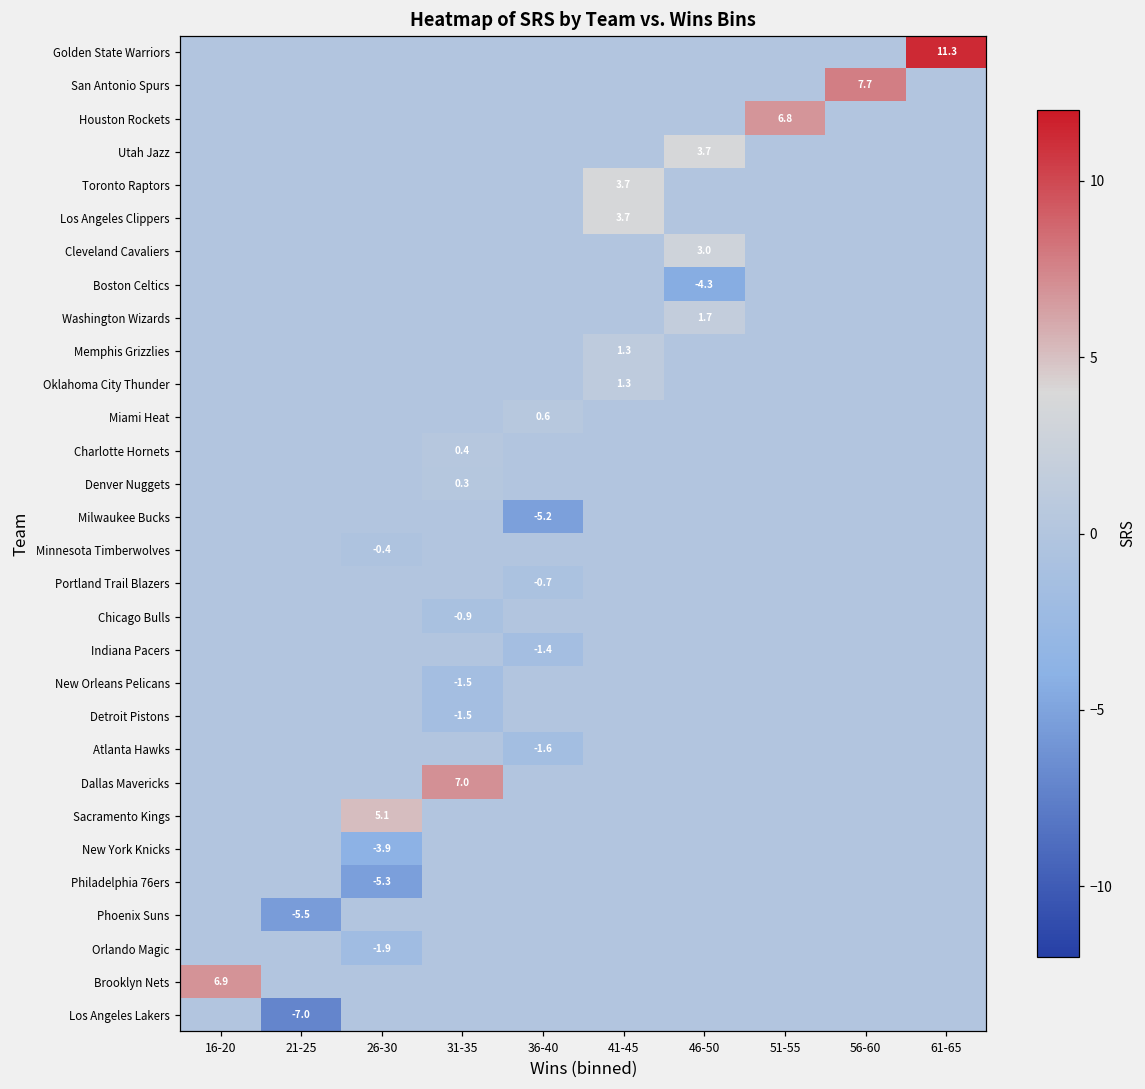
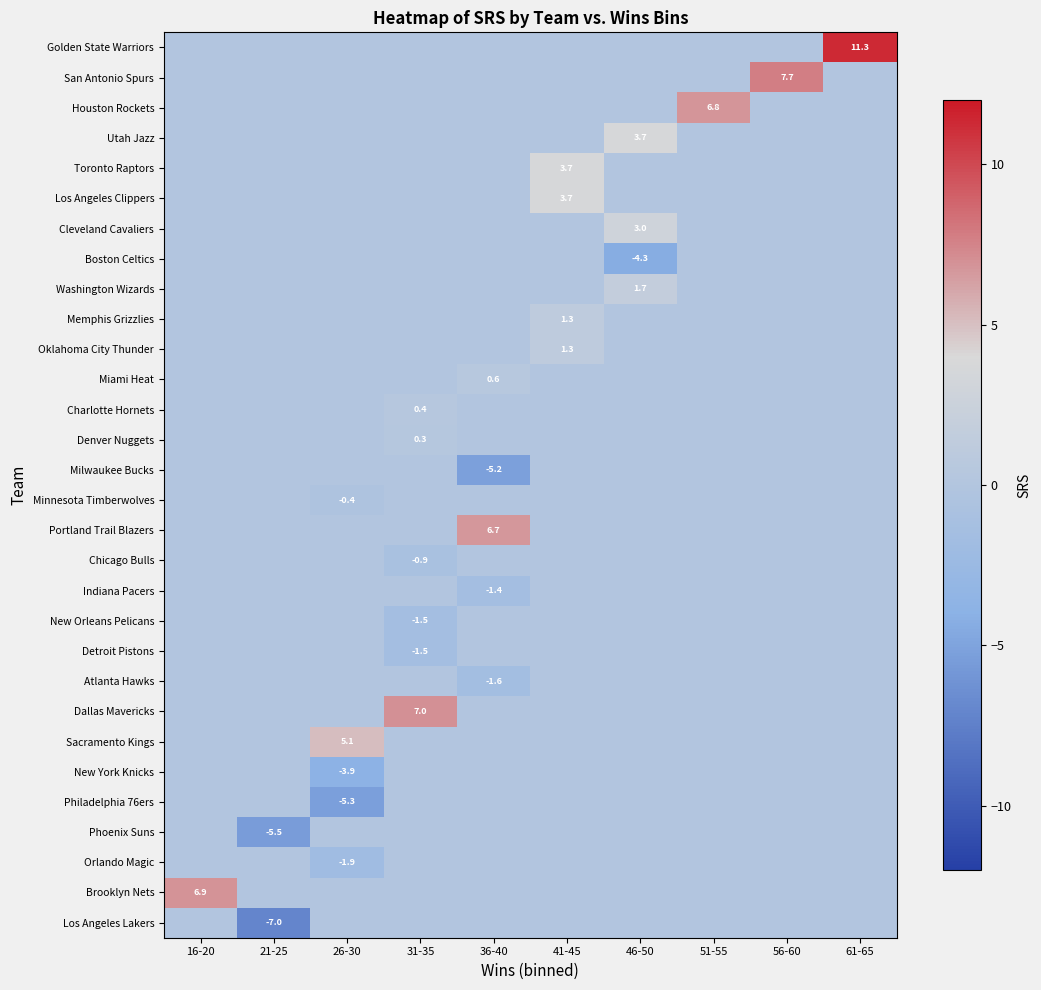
Portland Trail Blazers, 36-40: -0.7 -> 6.7
